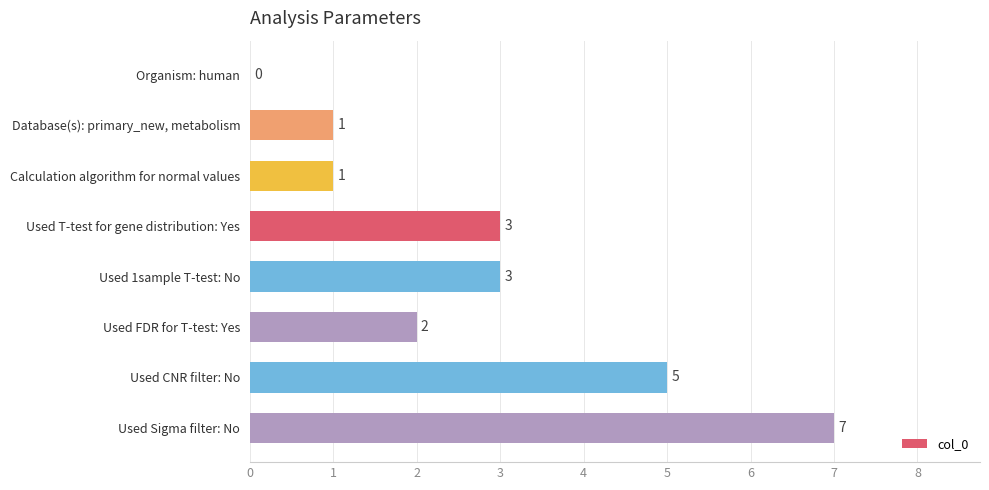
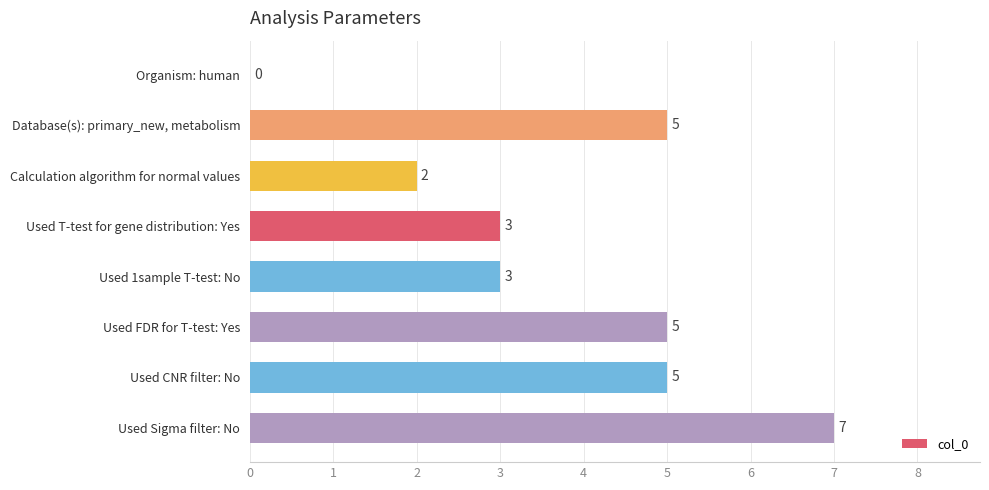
Database(s): primary_new, metabolism: 1 -> 5
Calculation algorithm for normal values: 1 -> 2
Used FDR for T-test: Yes: 2 -> 5
